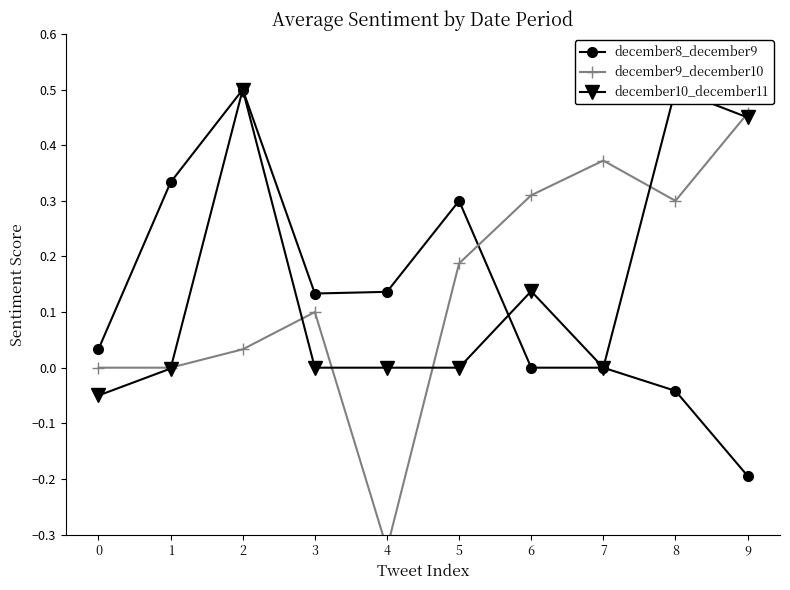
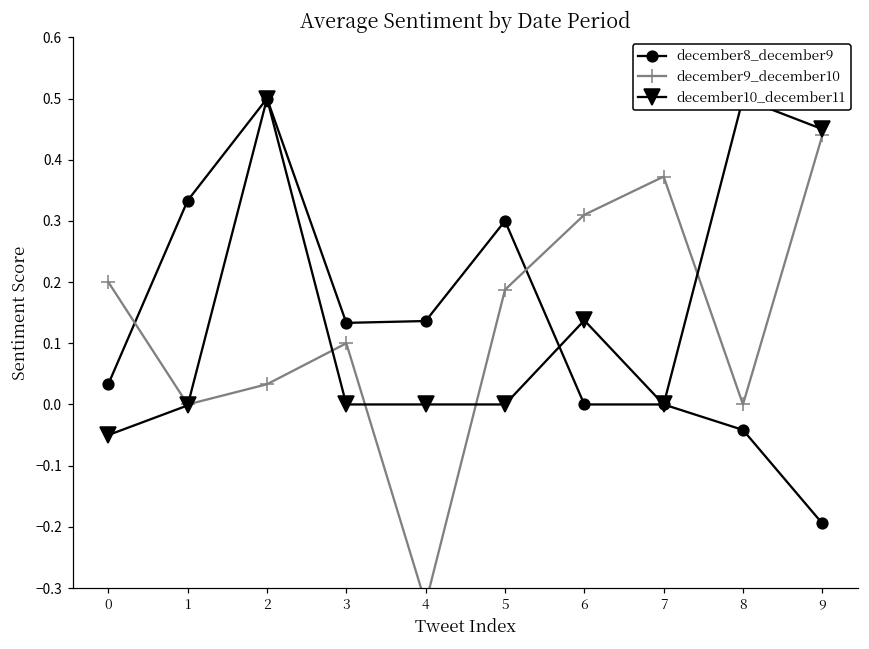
december9_december10, 0: 0.0 -> 0.2
december9_december10, 8: 0.3 -> 0.0
december9_december10, 9: 0.46 -> 0.44
